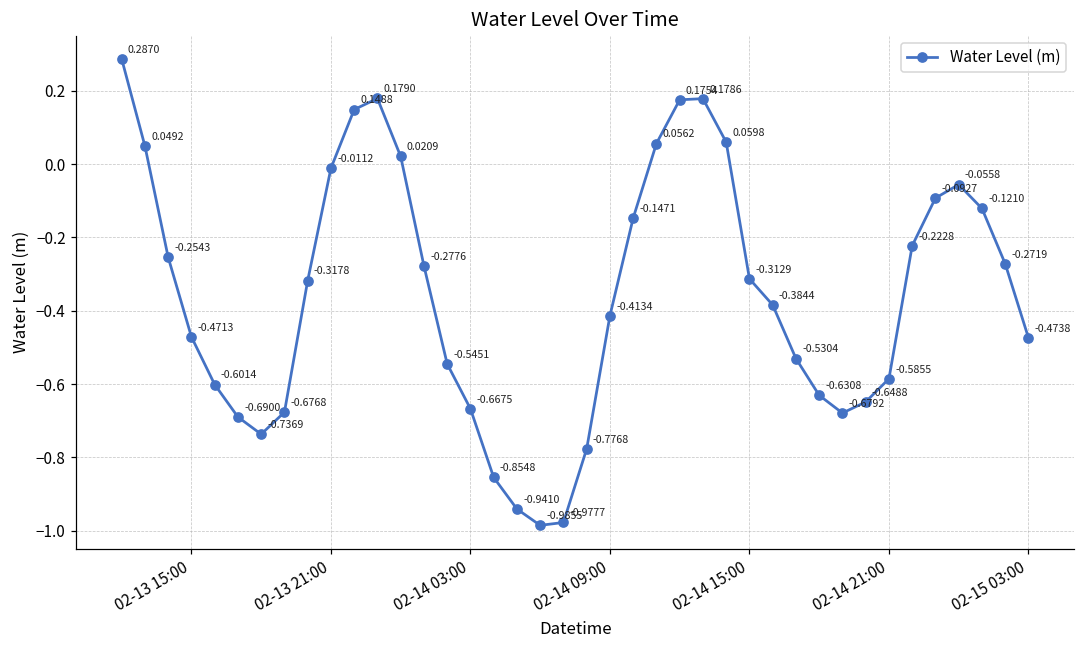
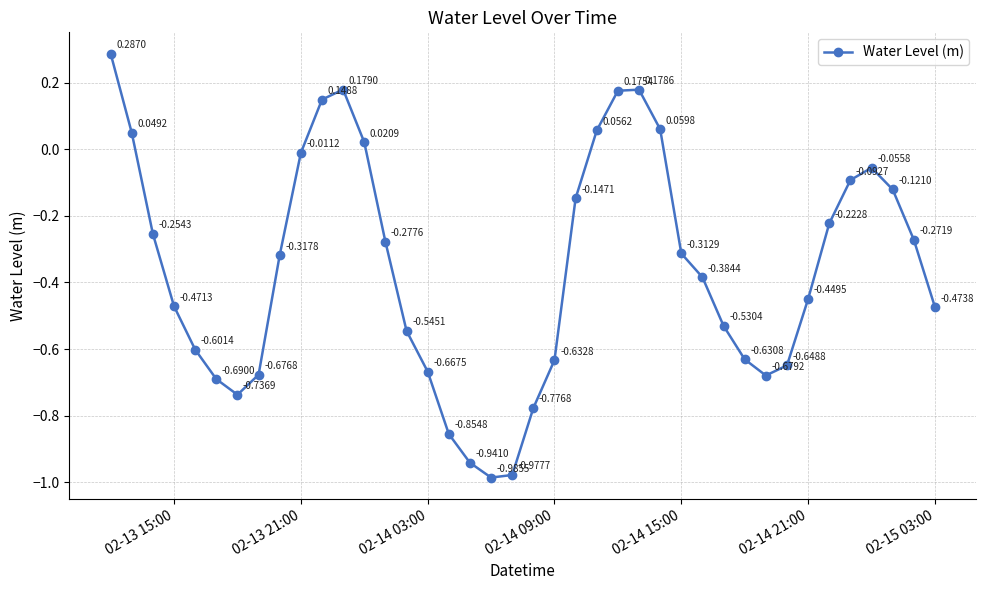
02-14 09:00: -0.4134 -> -0.6328
02-14 21:00: -0.5855 -> -0.4495
